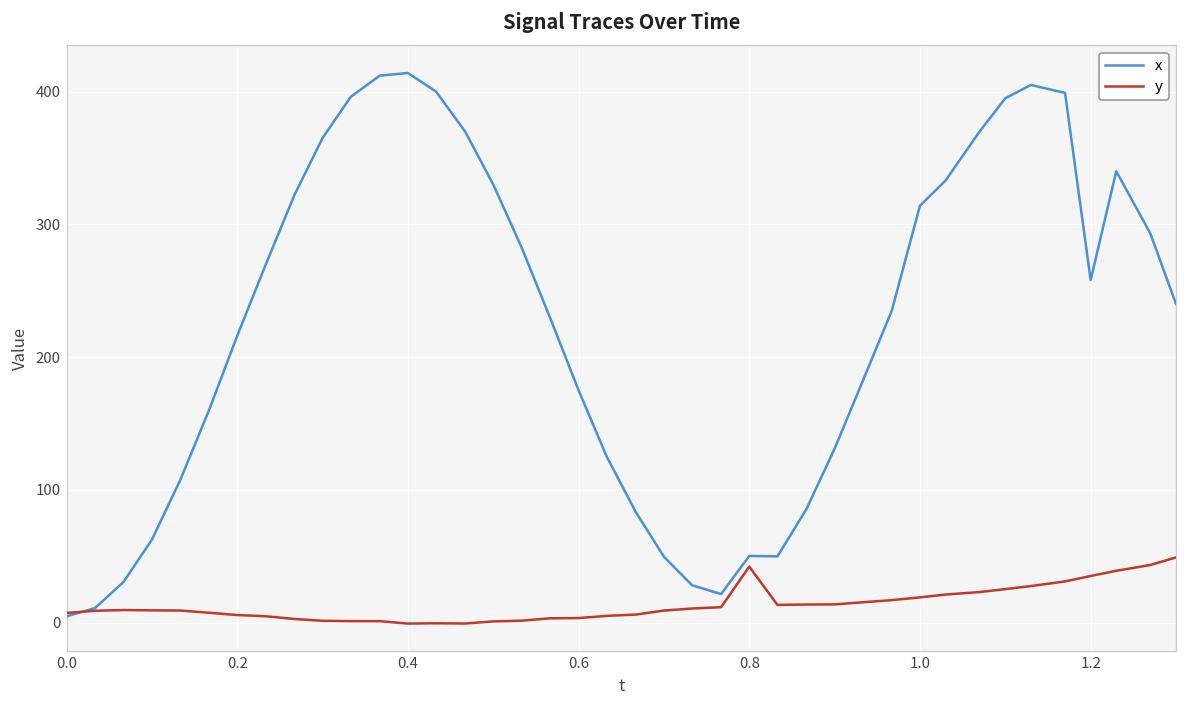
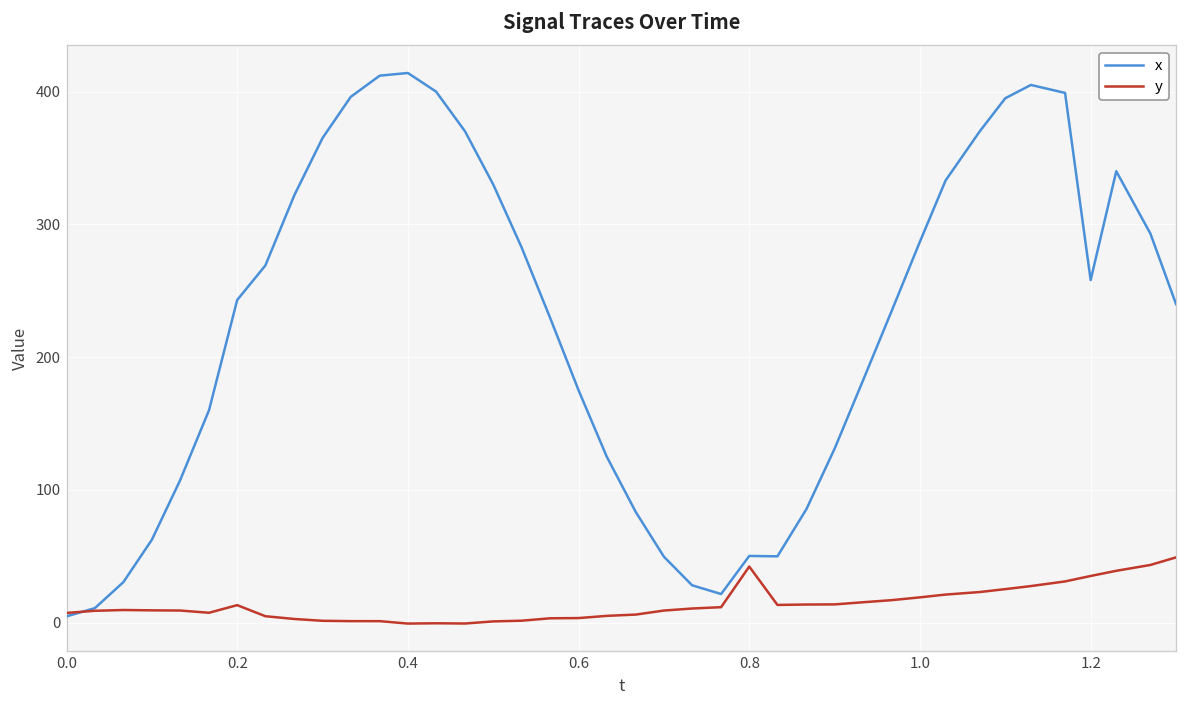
x, 0.2: 216 -> 243
y, 0.2: 6 -> 13
x, 1.0: 314 -> 287
